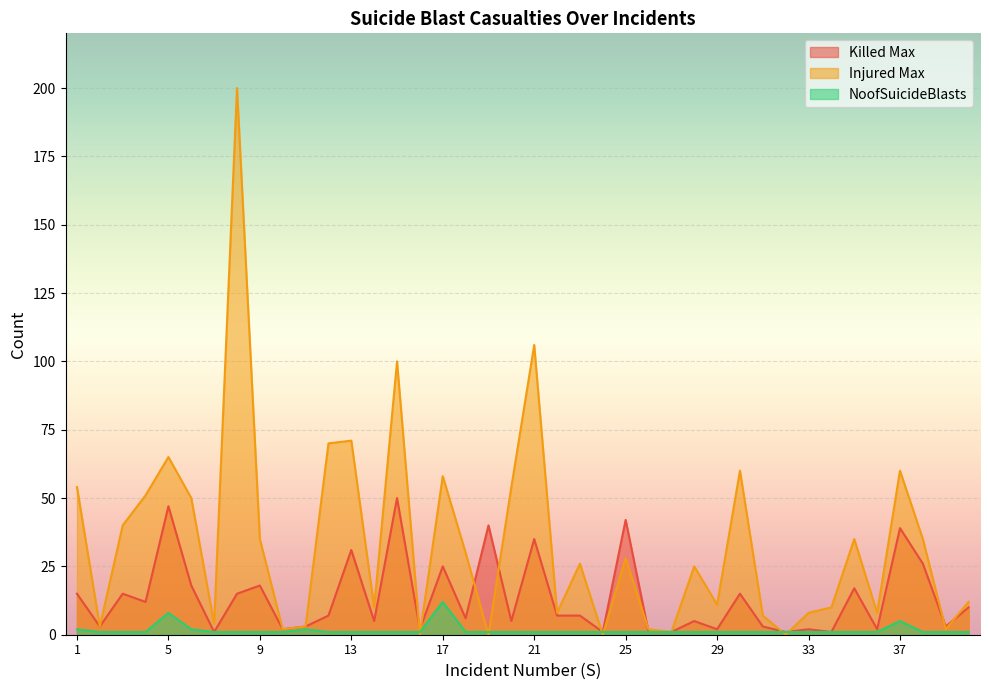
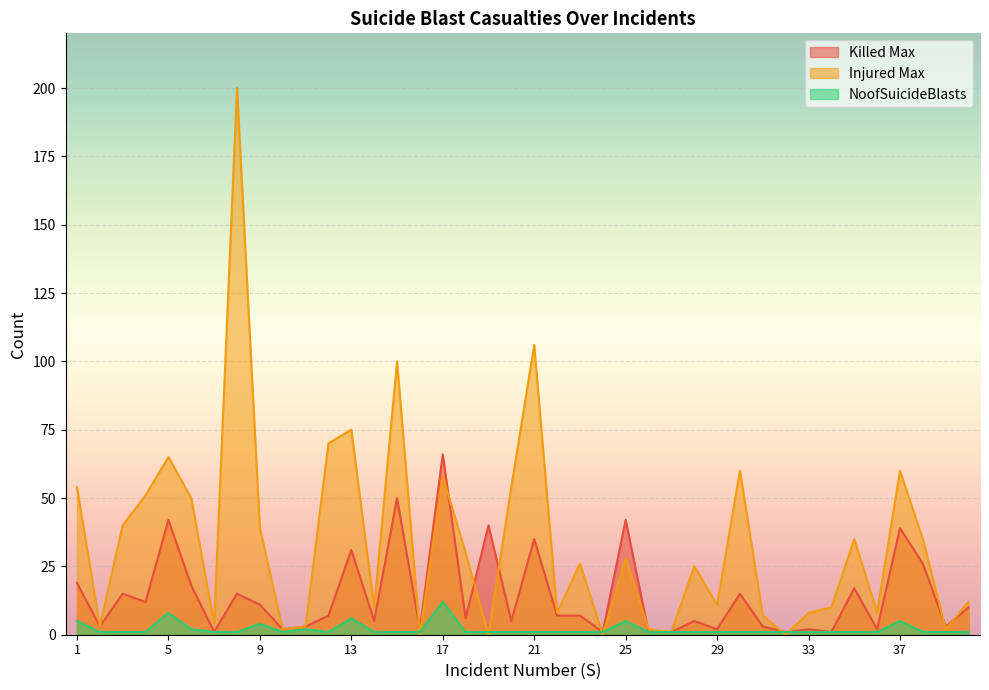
Killed Max, 1: 15 -> 19
NoofSuicideBlasts, 1: 2 -> 5
Killed Max, 5: 47 -> 42
Killed Max, 9: 18 -> 11
Injured Max, 9: 35 -> 39
NoofSuicideBlasts, 9: 1 -> 4
Injured Max, 13: 71 -> 75
NoofSuicideBlasts, 13: 1 -> 6
Killed Max, 17: 25 -> 66
NoofSuicideBlasts, 25: 1 -> 5
